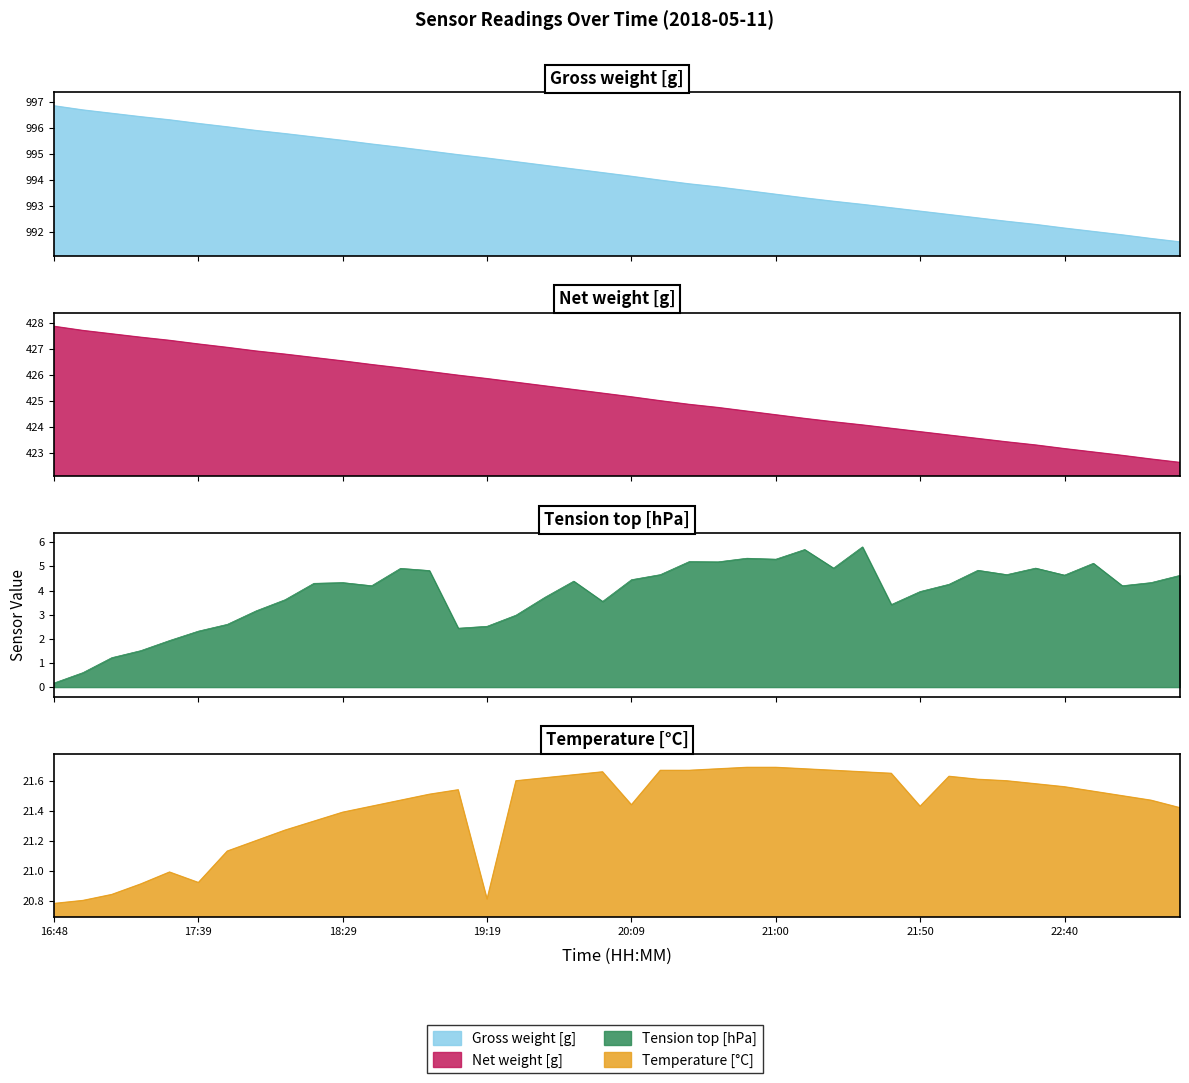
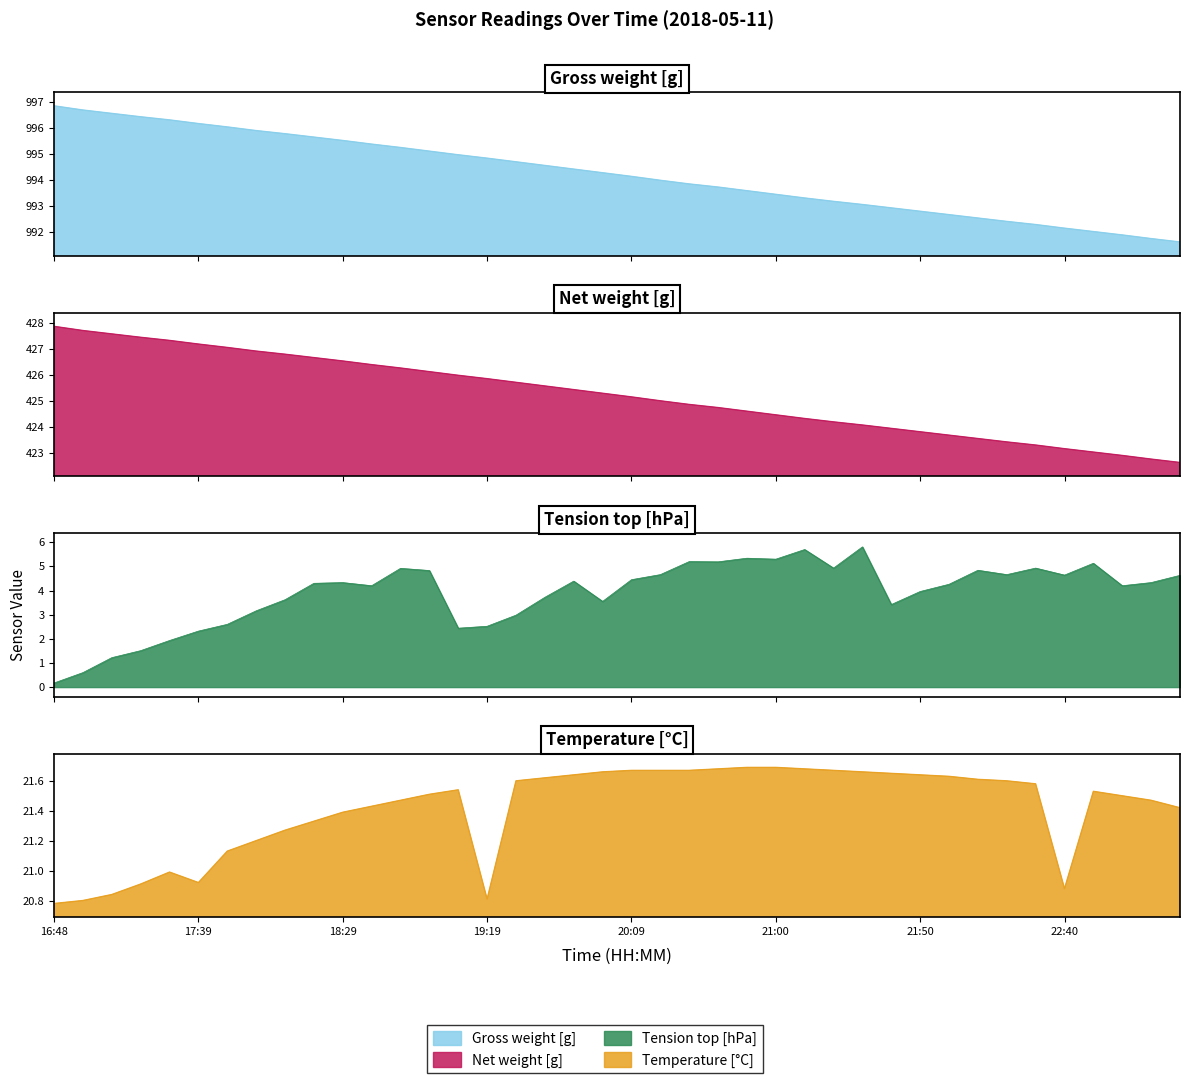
Temperature [°C], 20:09: 21.44 -> 21.67
Temperature [°C], 21:50: 21.43 -> 21.64
Temperature [°C], 22:40: 21.56 -> 20.88
